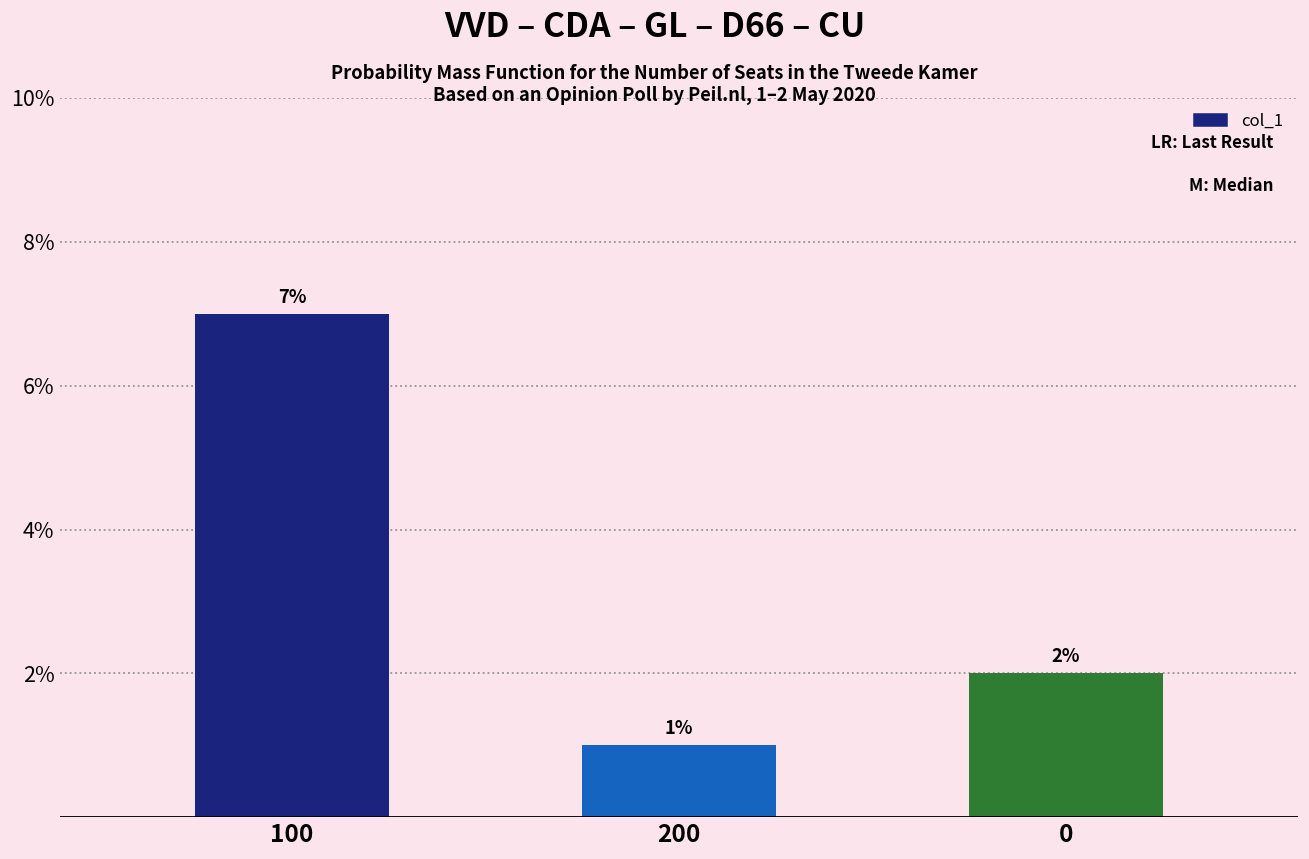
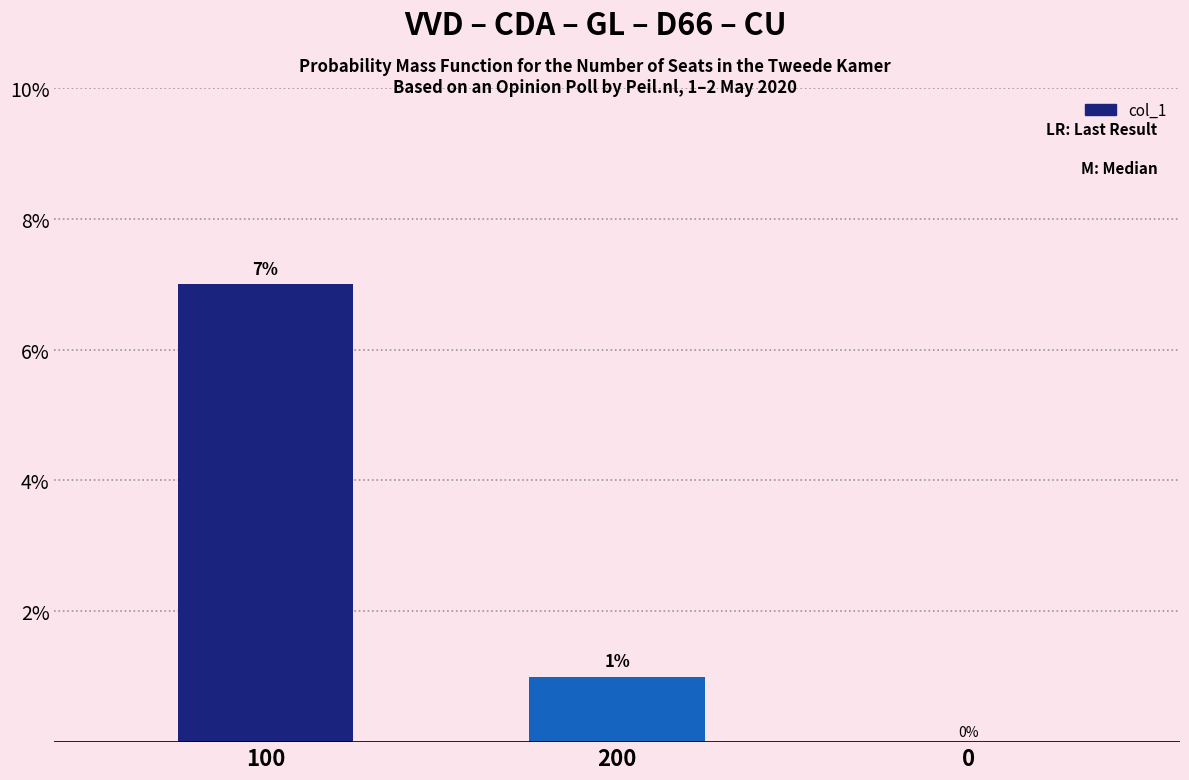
0: 2% -> 0%
